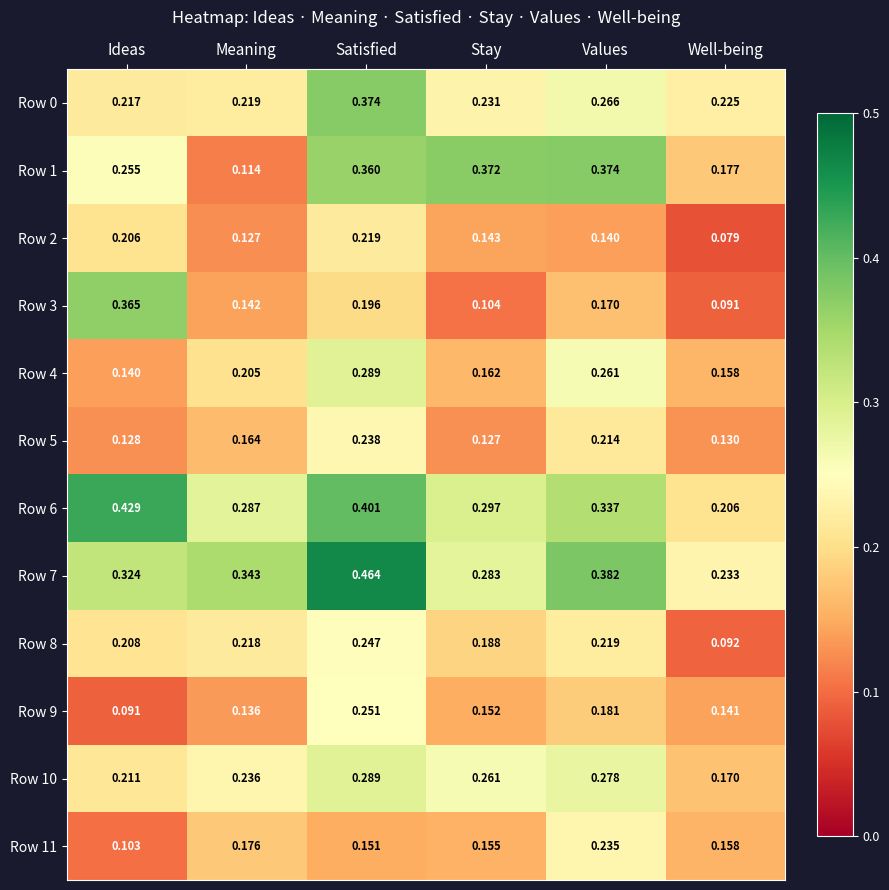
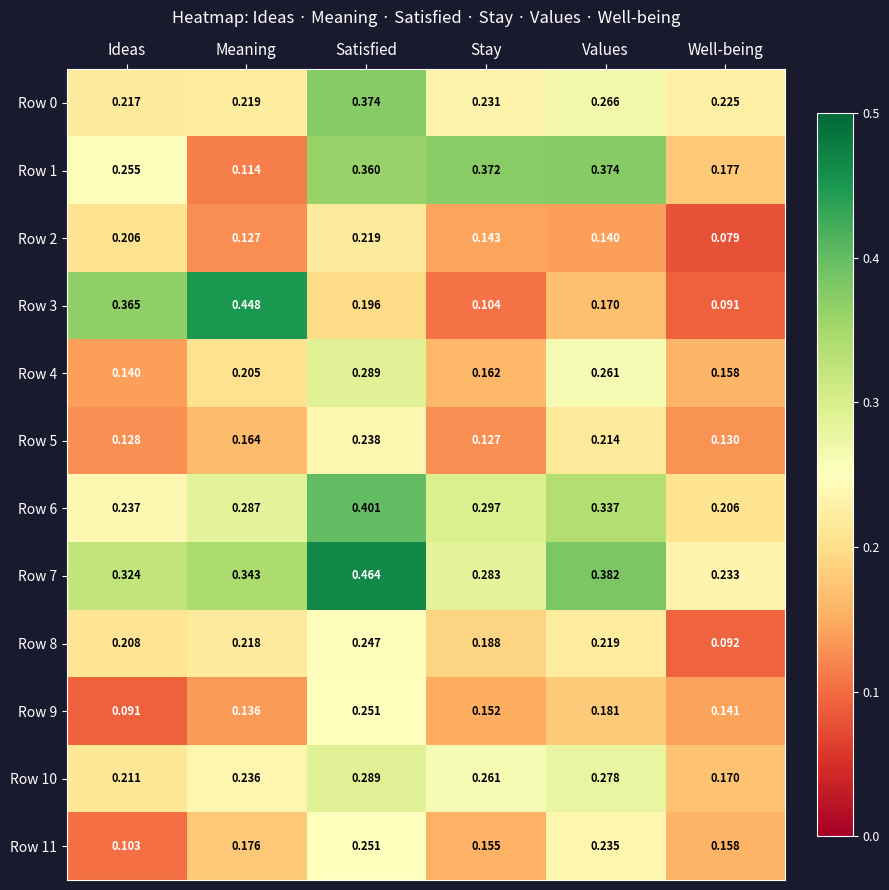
Row 3, Meaning: 0.142 -> 0.448
Row 6, Ideas: 0.429 -> 0.237
Row 11, Satisfied: 0.151 -> 0.251
